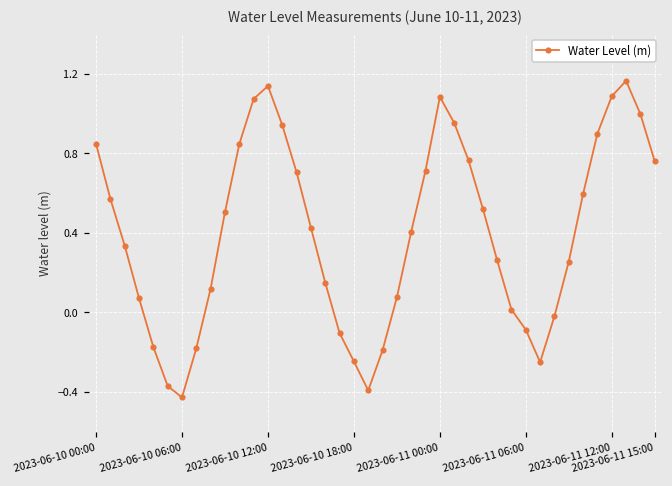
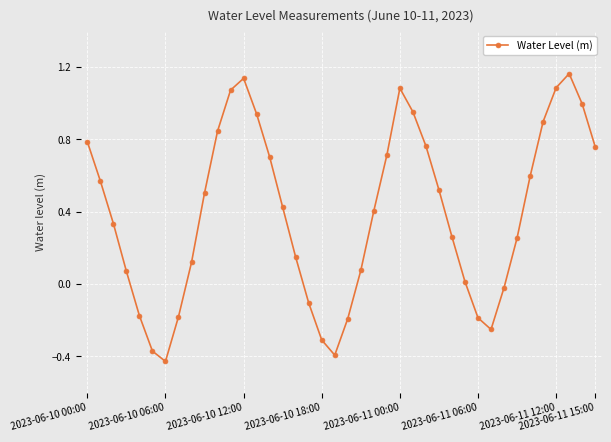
2023-06-10 00:00: 0.85 -> 0.79
2023-06-10 18:00: -0.25 -> -0.31
2023-06-11 06:00: -0.09 -> -0.19
